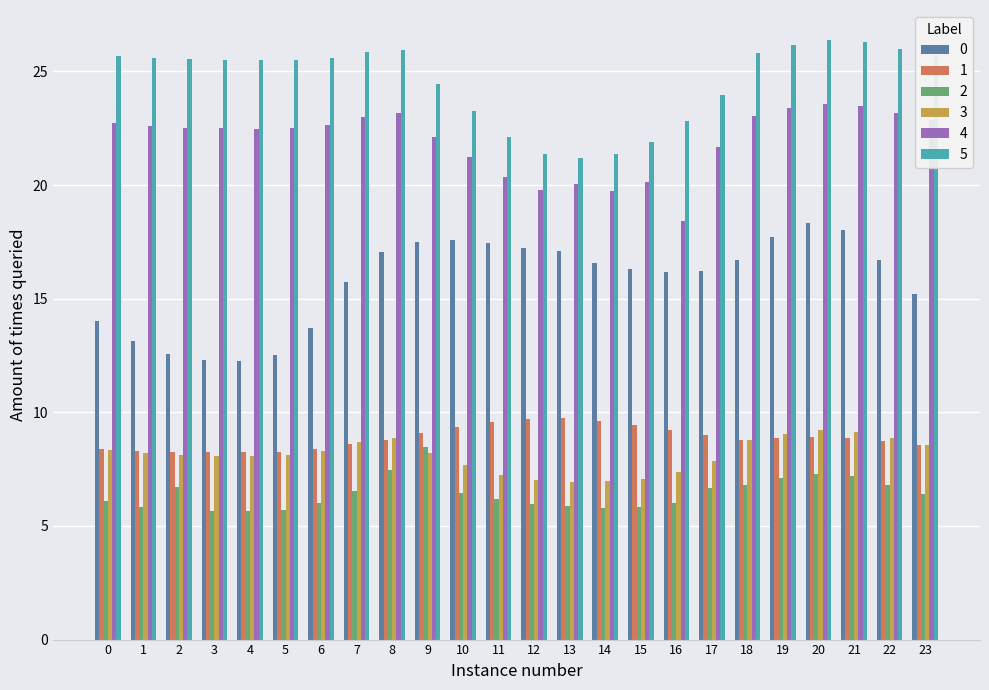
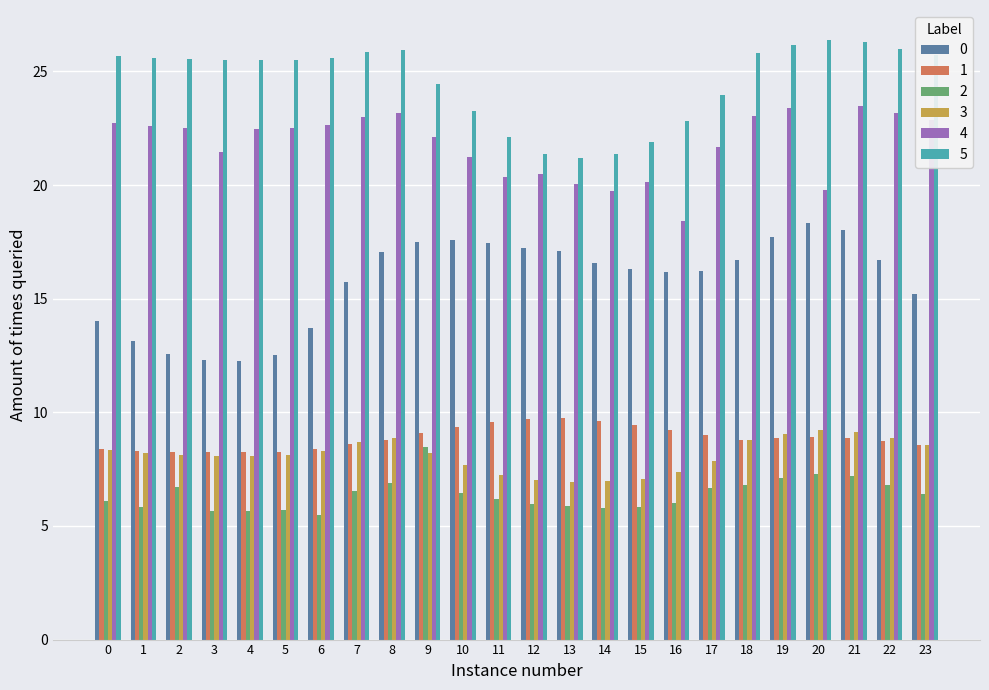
4, 3: 22.5 -> 21.5
2, 6: 6.0 -> 5.5
2, 8: 7.5 -> 6.9
4, 12: 19.8 -> 20.5
4, 20: 23.6 -> 19.8
